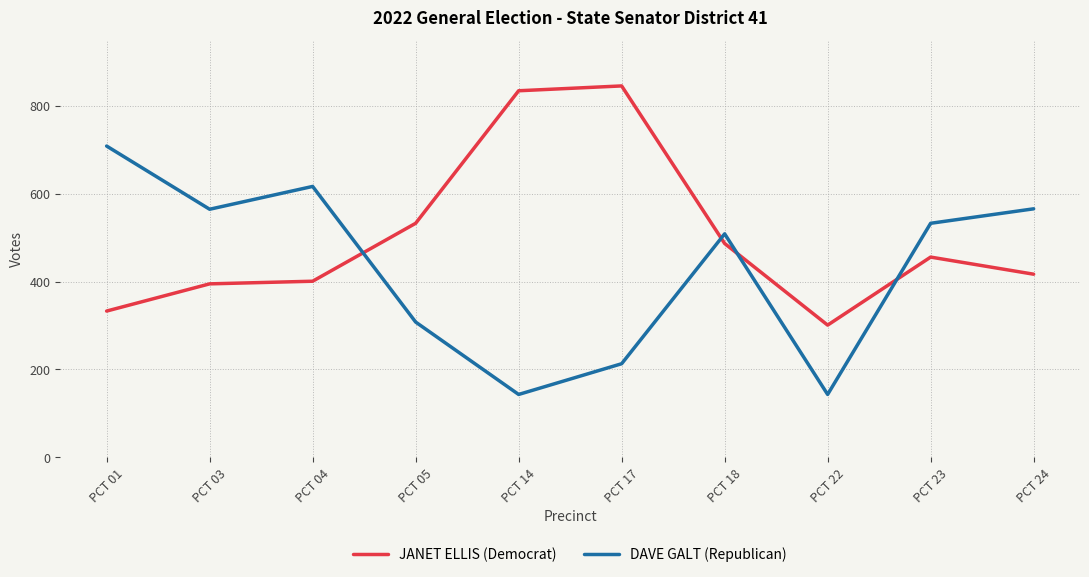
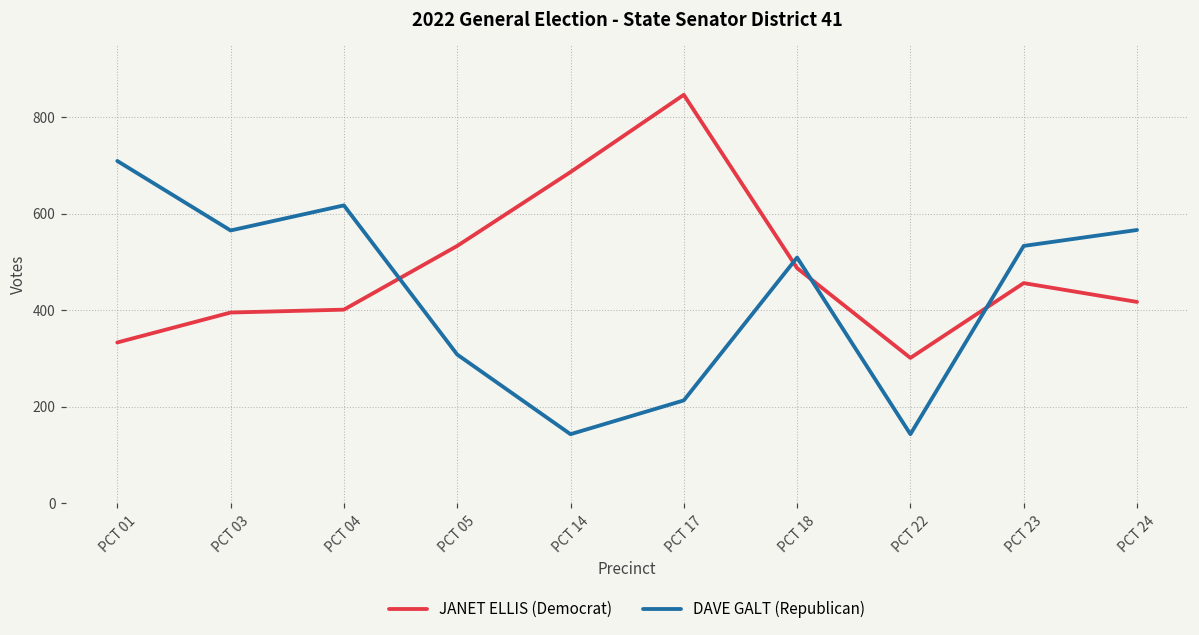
JANET ELLIS (Democrat), PCT 14: 840 -> 690
